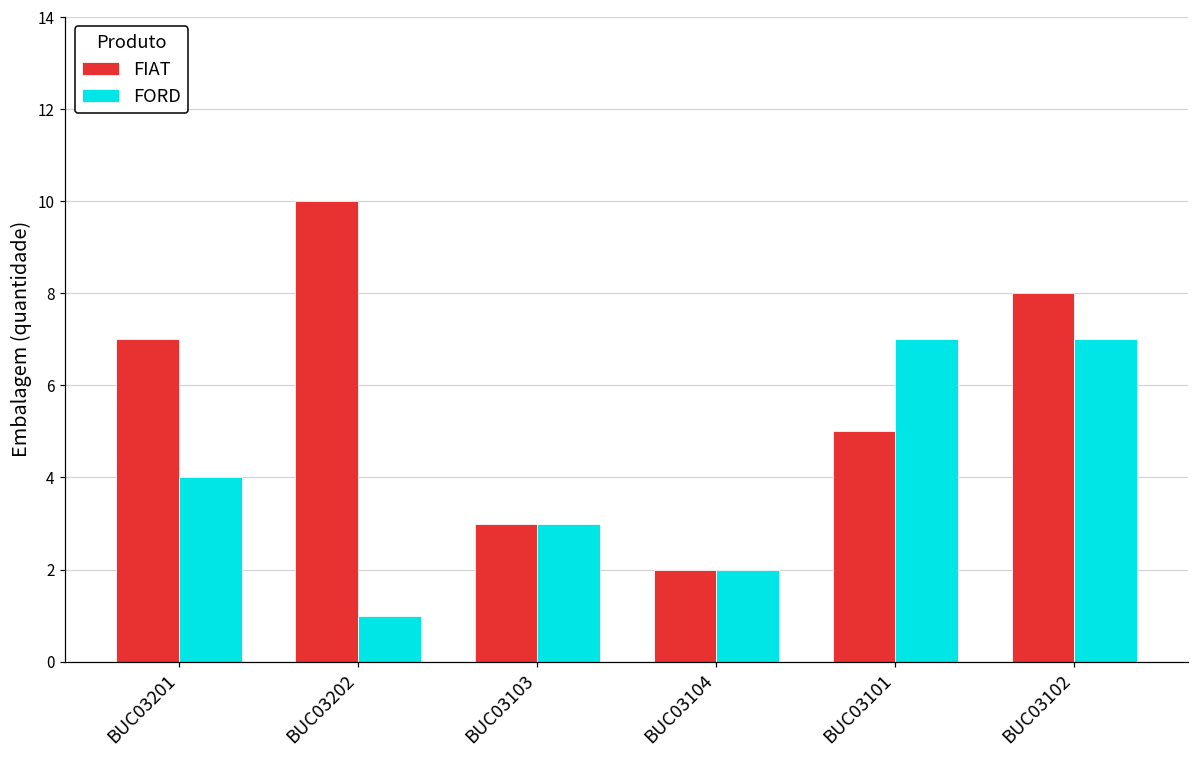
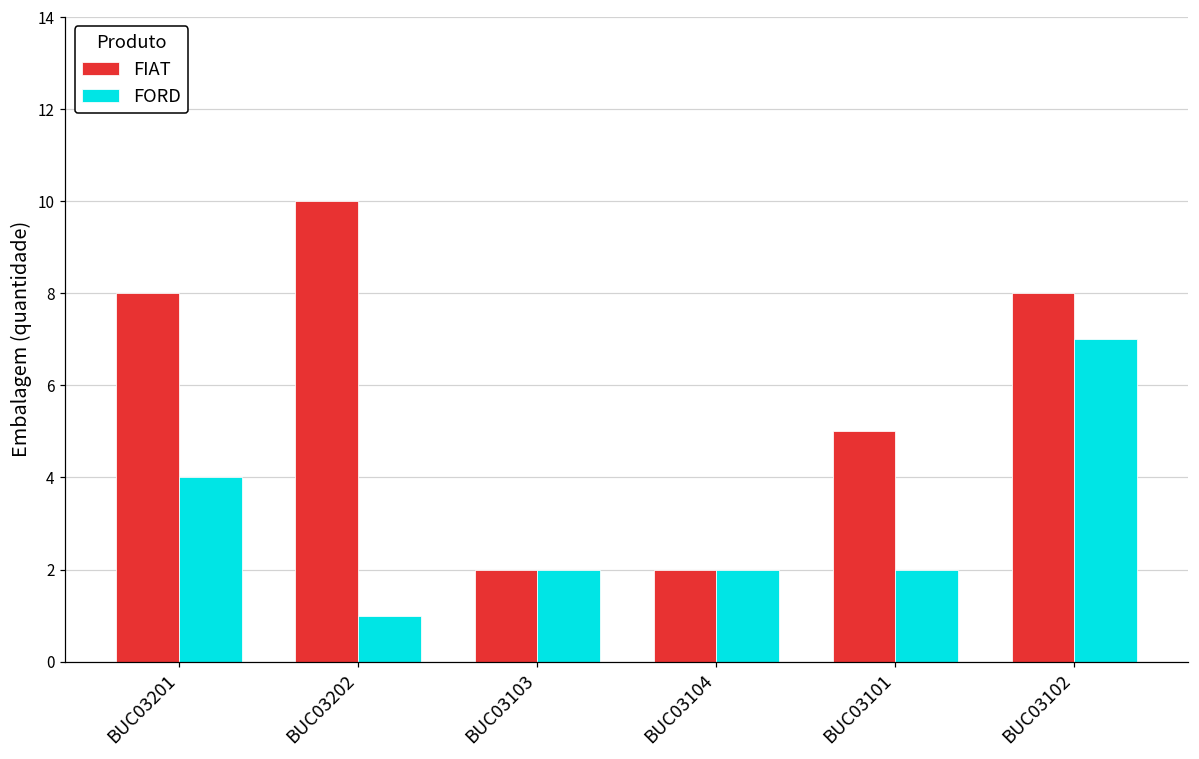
FIAT, BUC03201: 7 -> 8
FIAT, BUC03103: 3 -> 2
FORD, BUC03103: 3 -> 2
FORD, BUC03101: 7 -> 2
